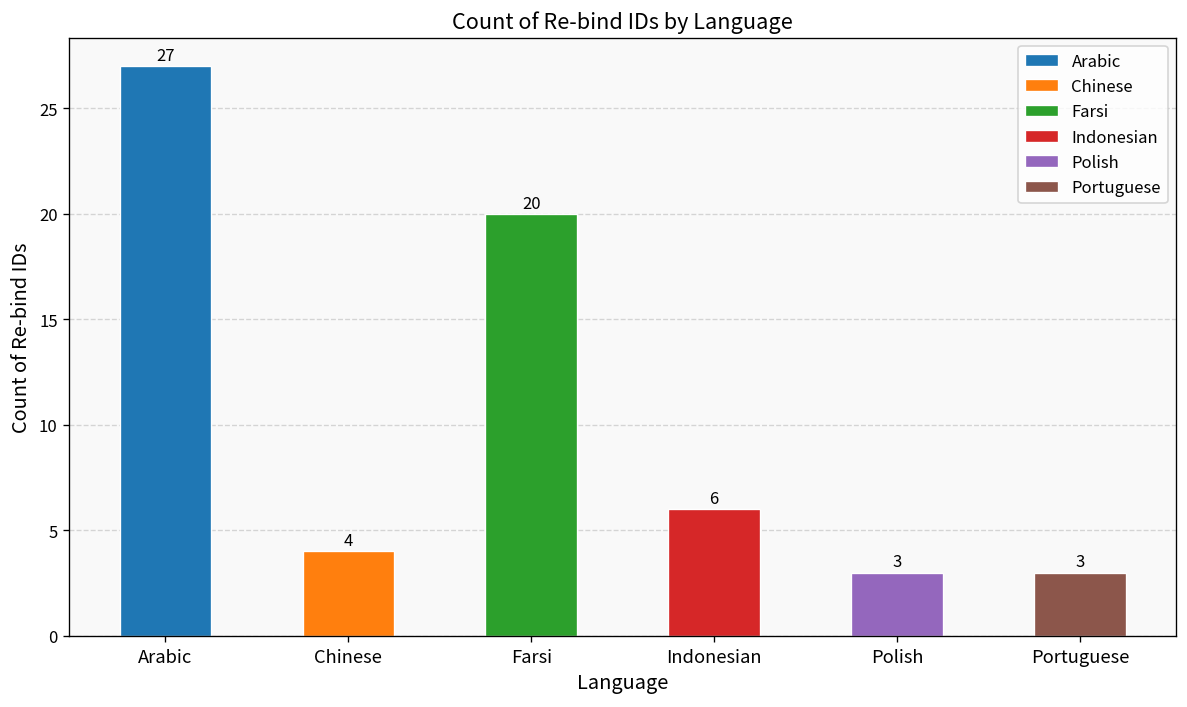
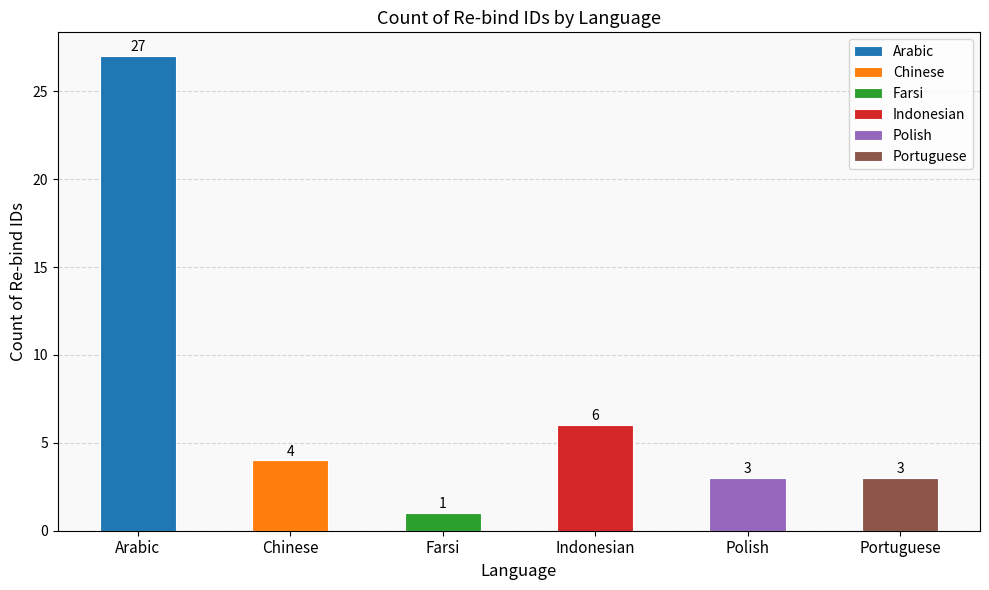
Farsi, Farsi: 20 -> 1
